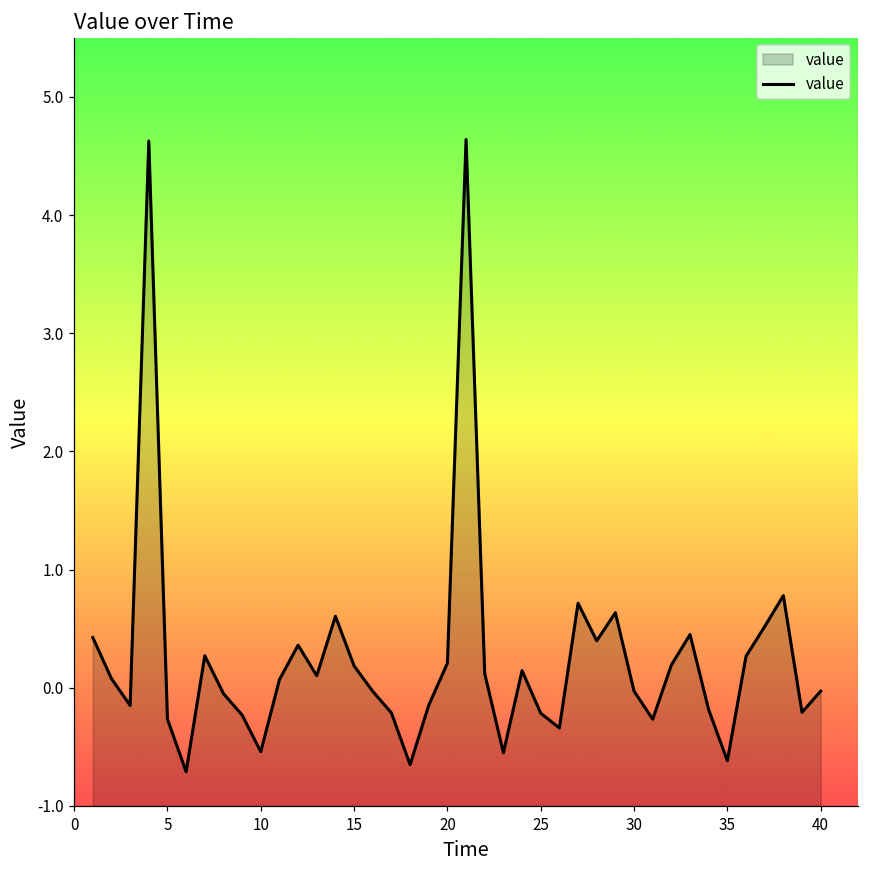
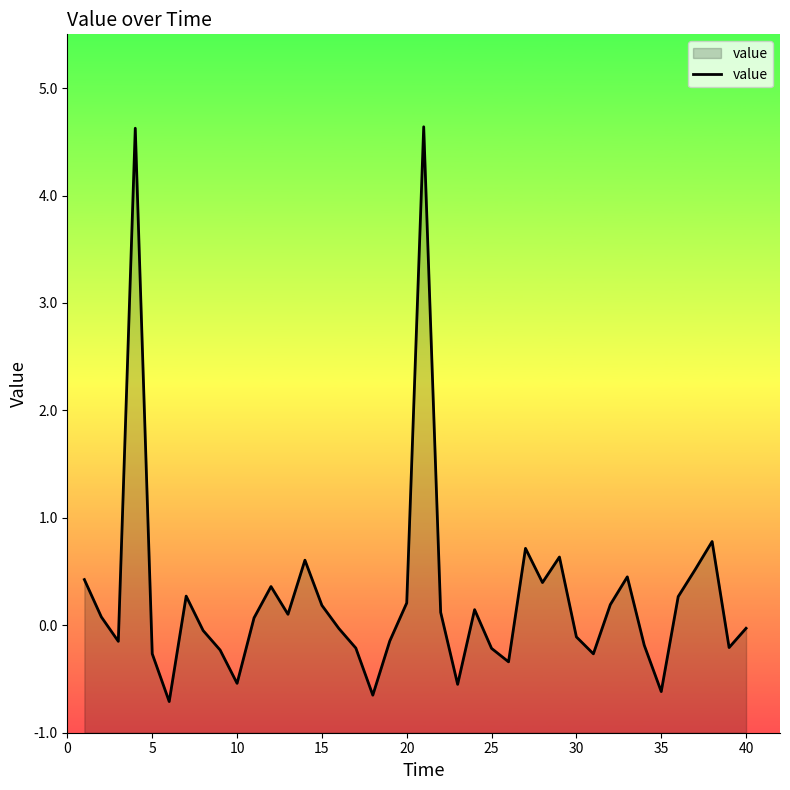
30: -0.03 -> -0.11
